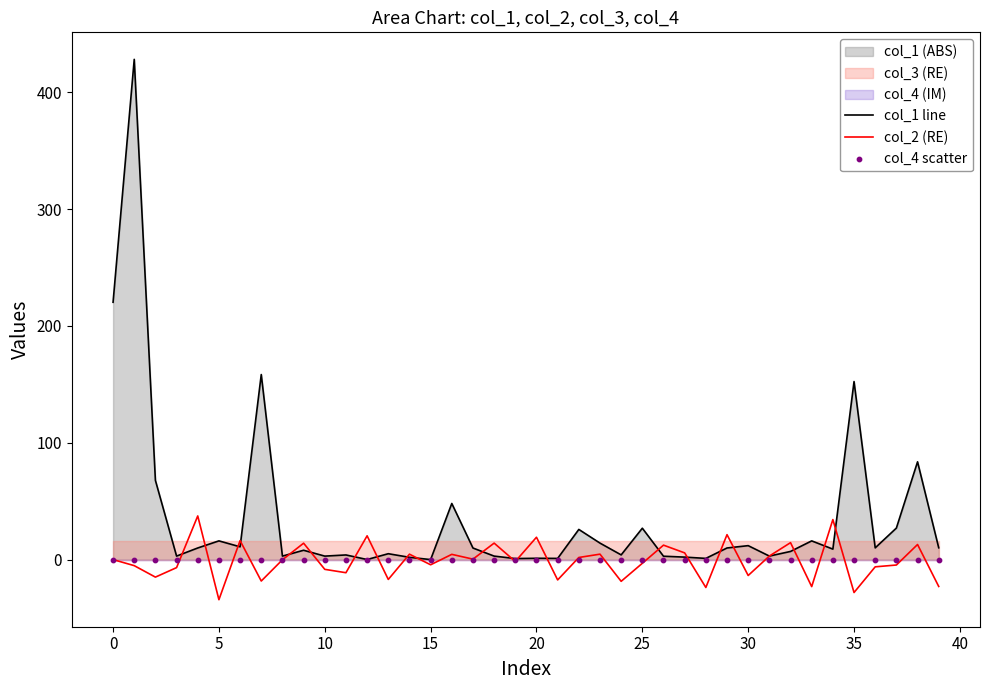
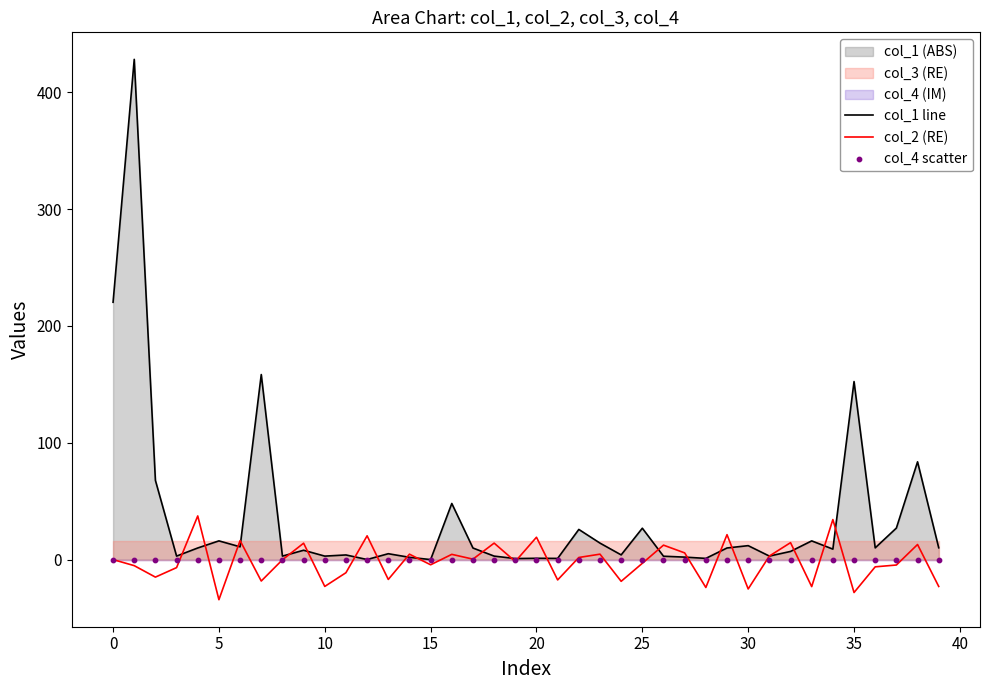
col_2 (RE), 10: -8 -> -23
col_2 (RE), 30: -14 -> -25
